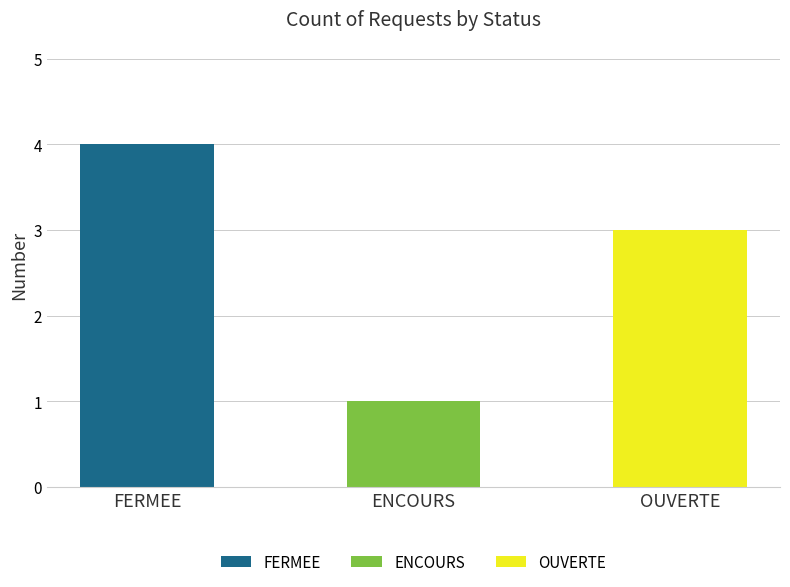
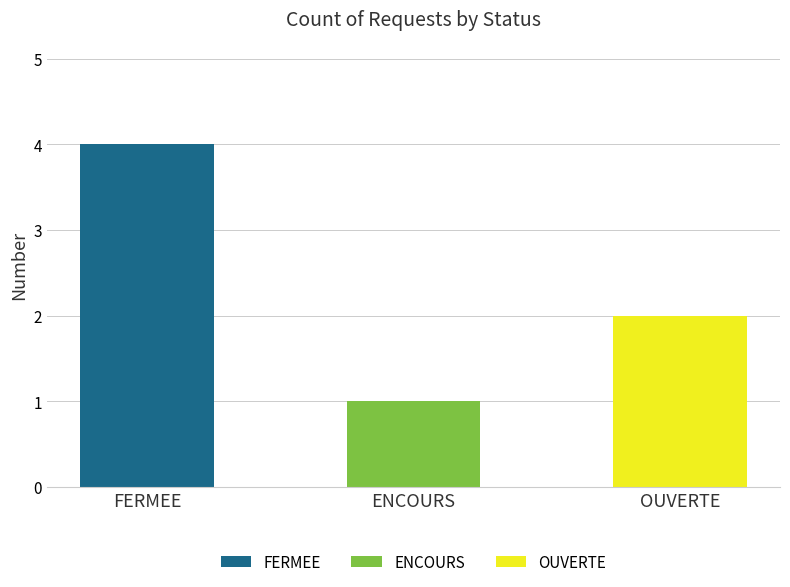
OUVERTE, OUVERTE: 3 -> 2
